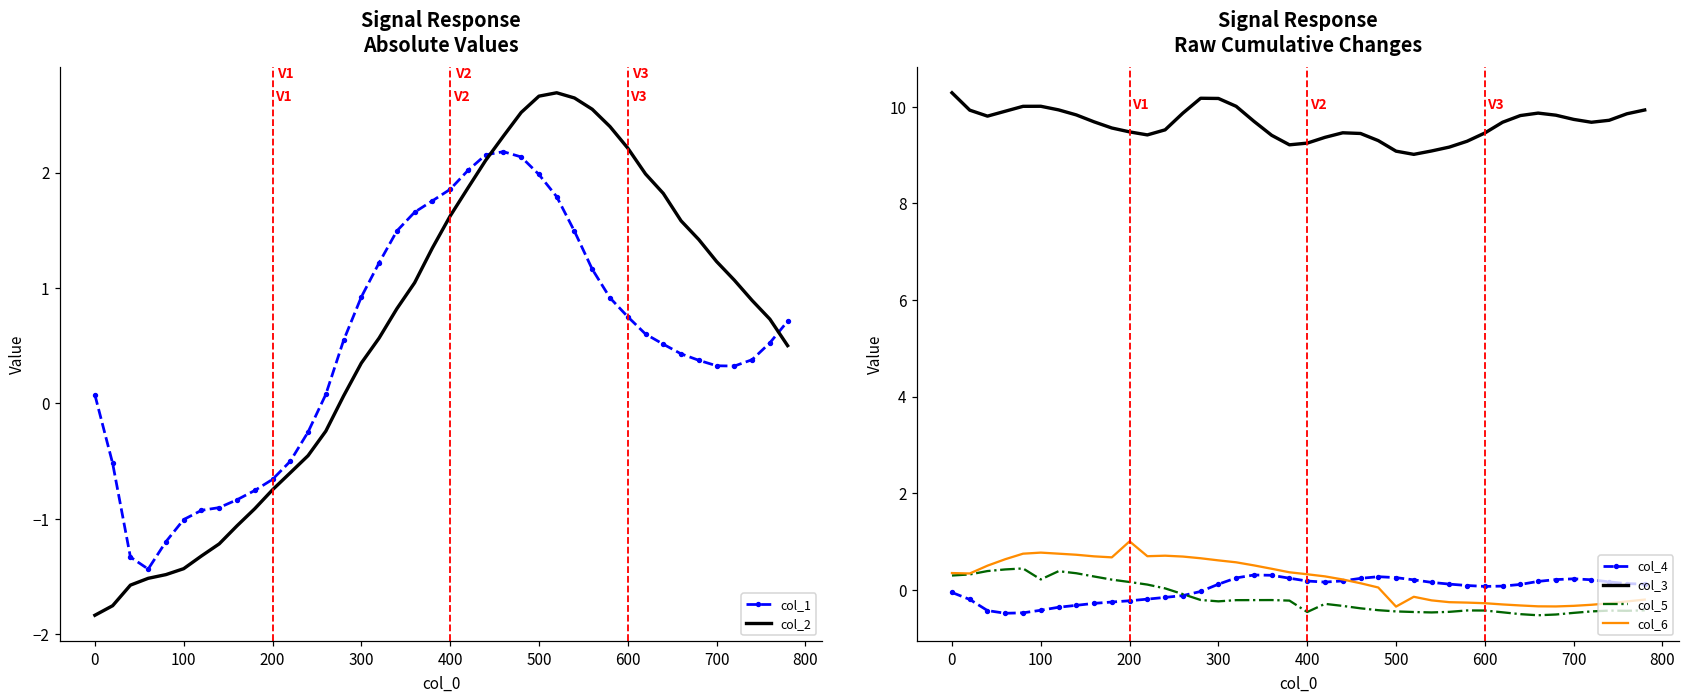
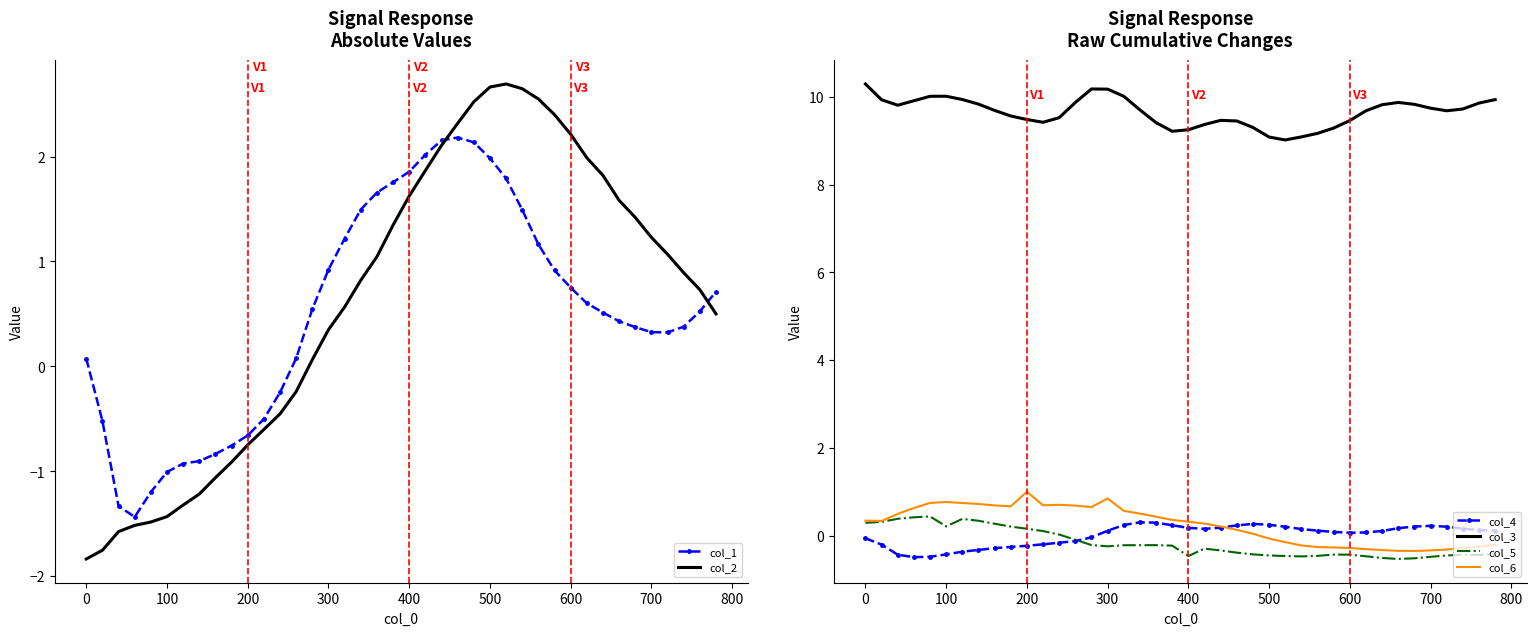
Signal Response Raw Cumulative Changes, col_6, 300: 0.6 -> 0.9
Signal Response Raw Cumulative Changes, col_6, 500: -0.3 -> -0.1
